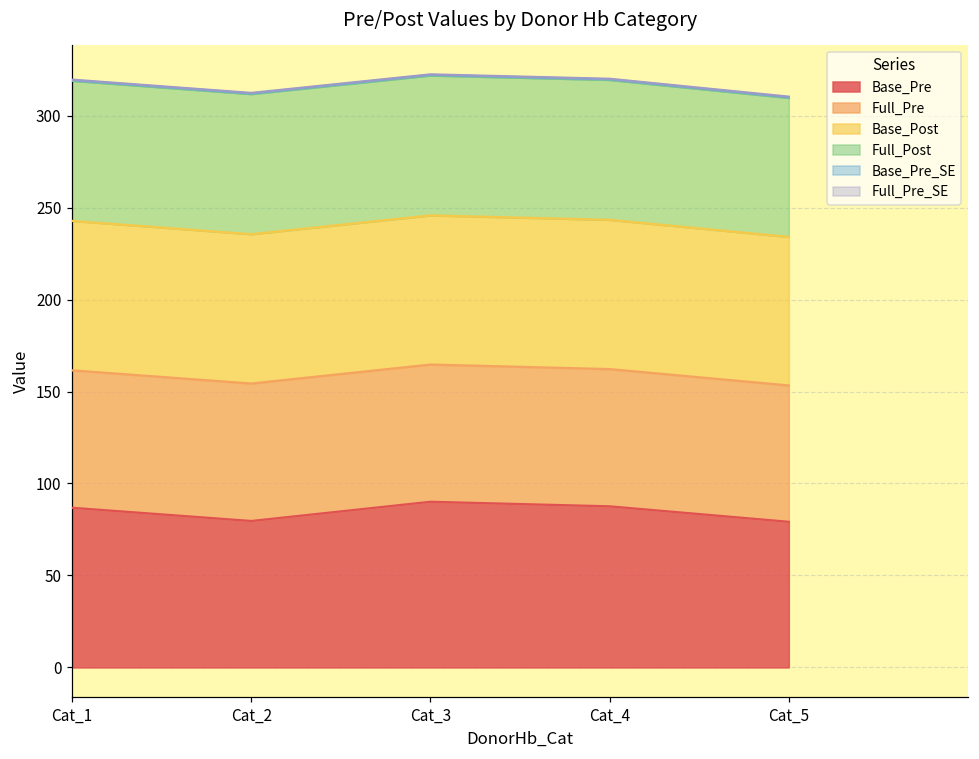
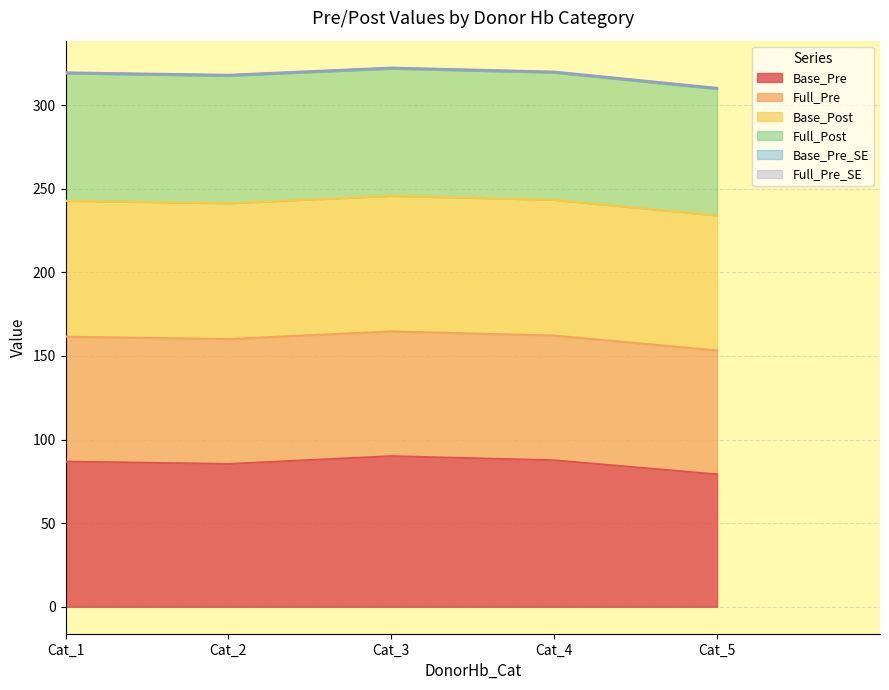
Base_Pre, Cat_2: 80 -> 85
